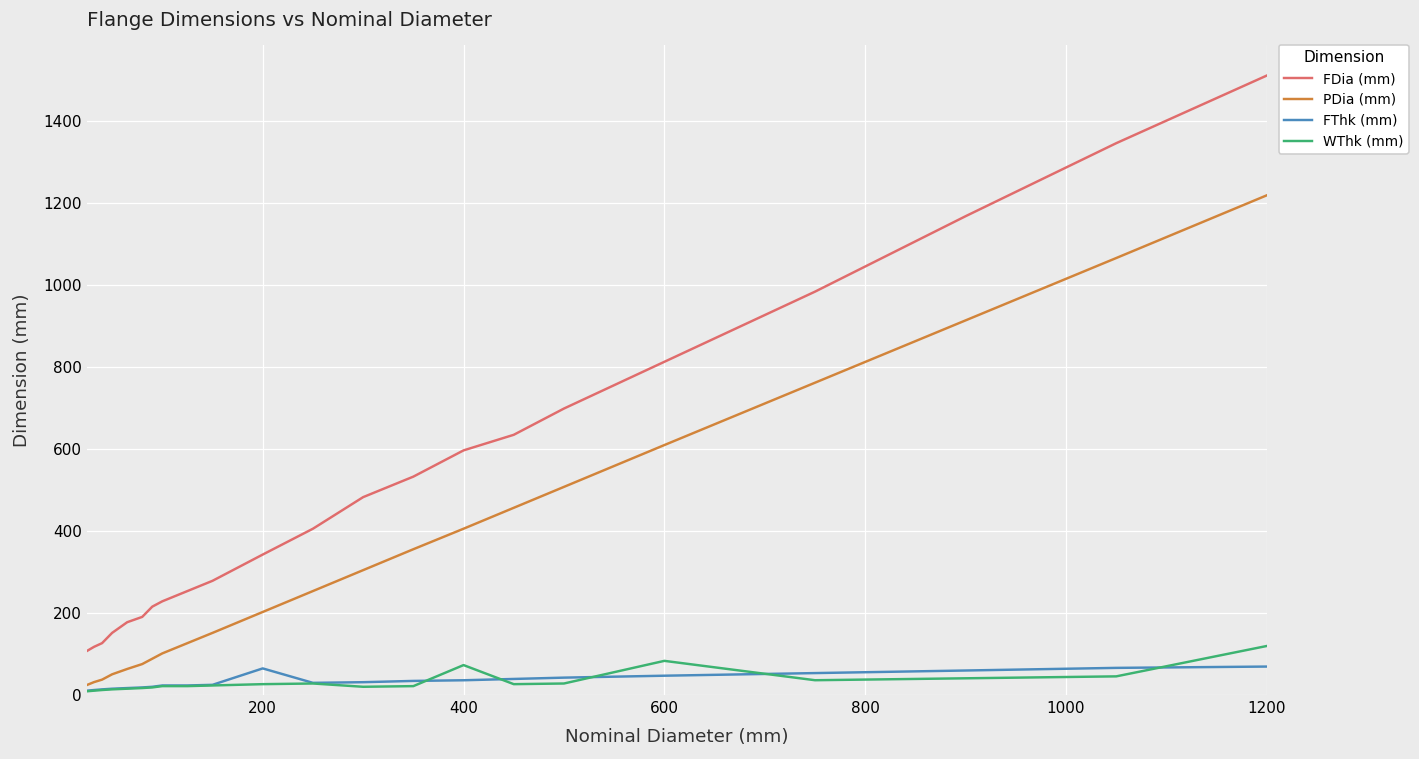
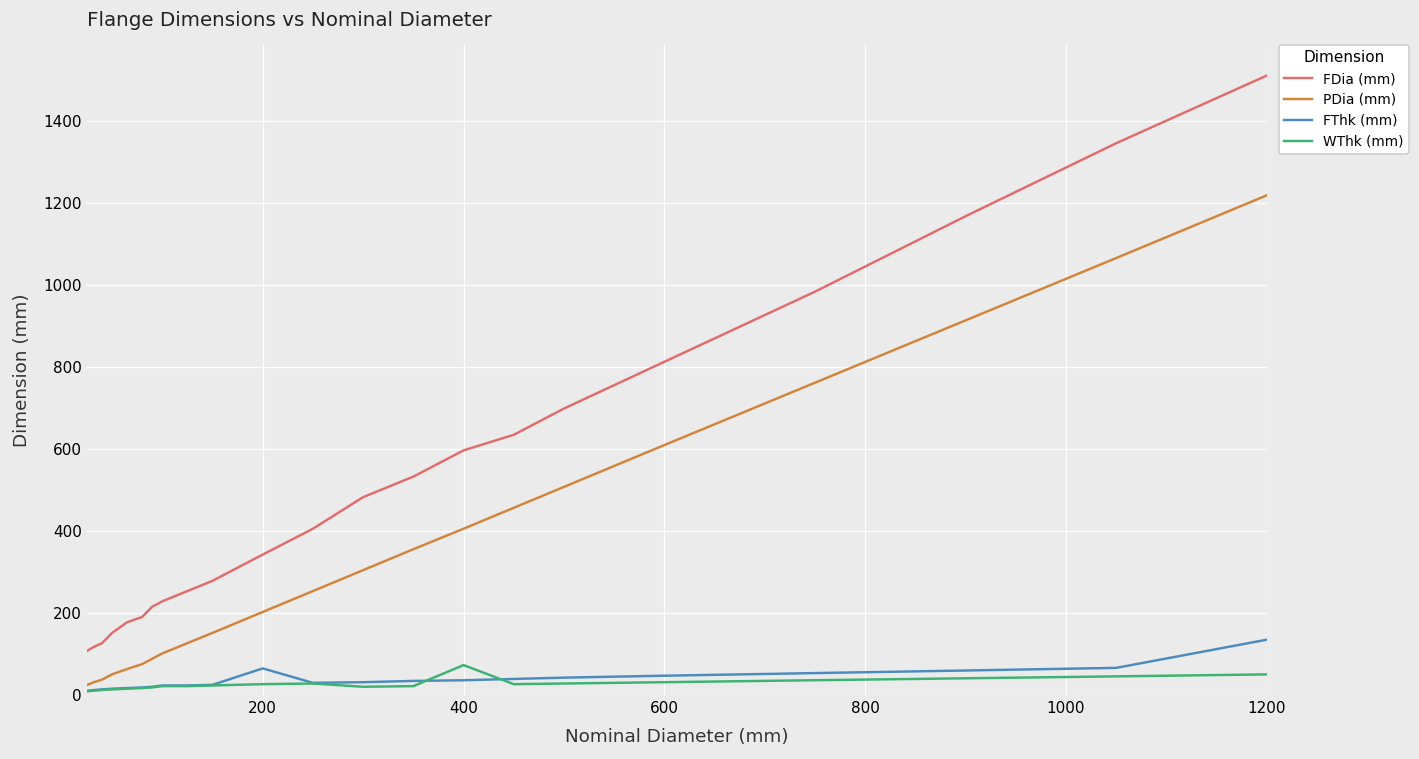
WThk (mm), 600: 80 -> 30
FThk (mm), 1200: 70 -> 140
WThk (mm), 1200: 120 -> 50
